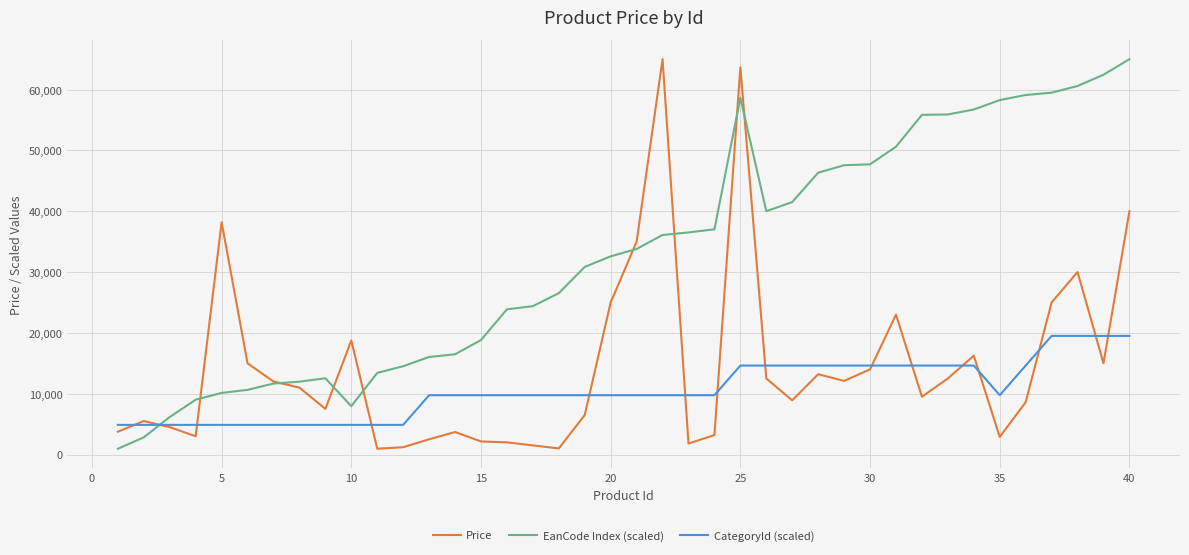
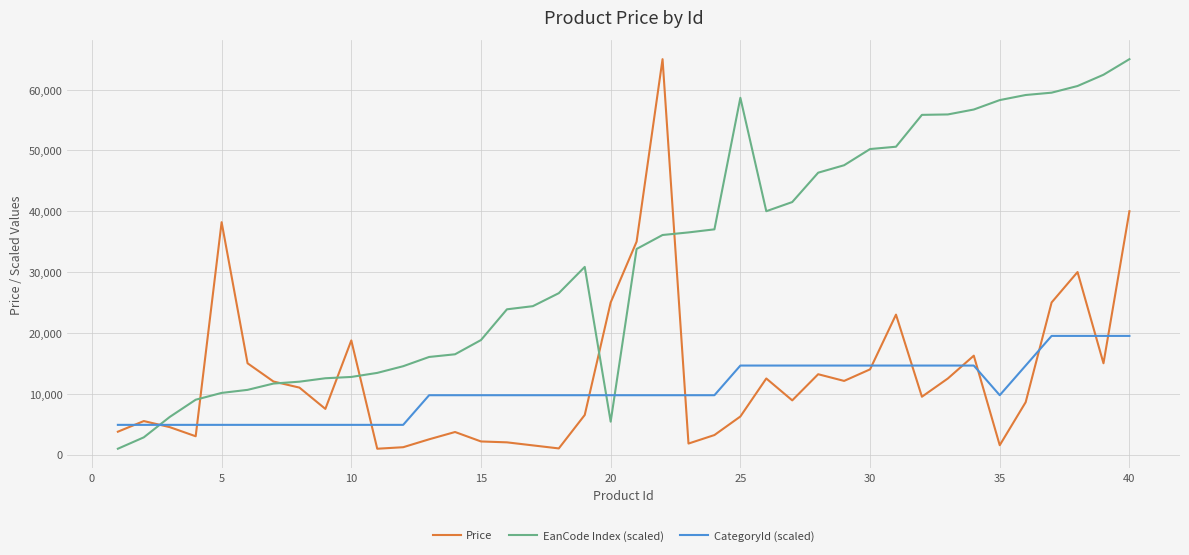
EanCode Index (scaled), 10: 8,000 -> 13,000
EanCode Index (scaled), 20: 33,000 -> 5,000
Price, 25: 64,000 -> 6,000
EanCode Index (scaled), 30: 48,000 -> 50,000
Price, 35: 3,000 -> 2,000
